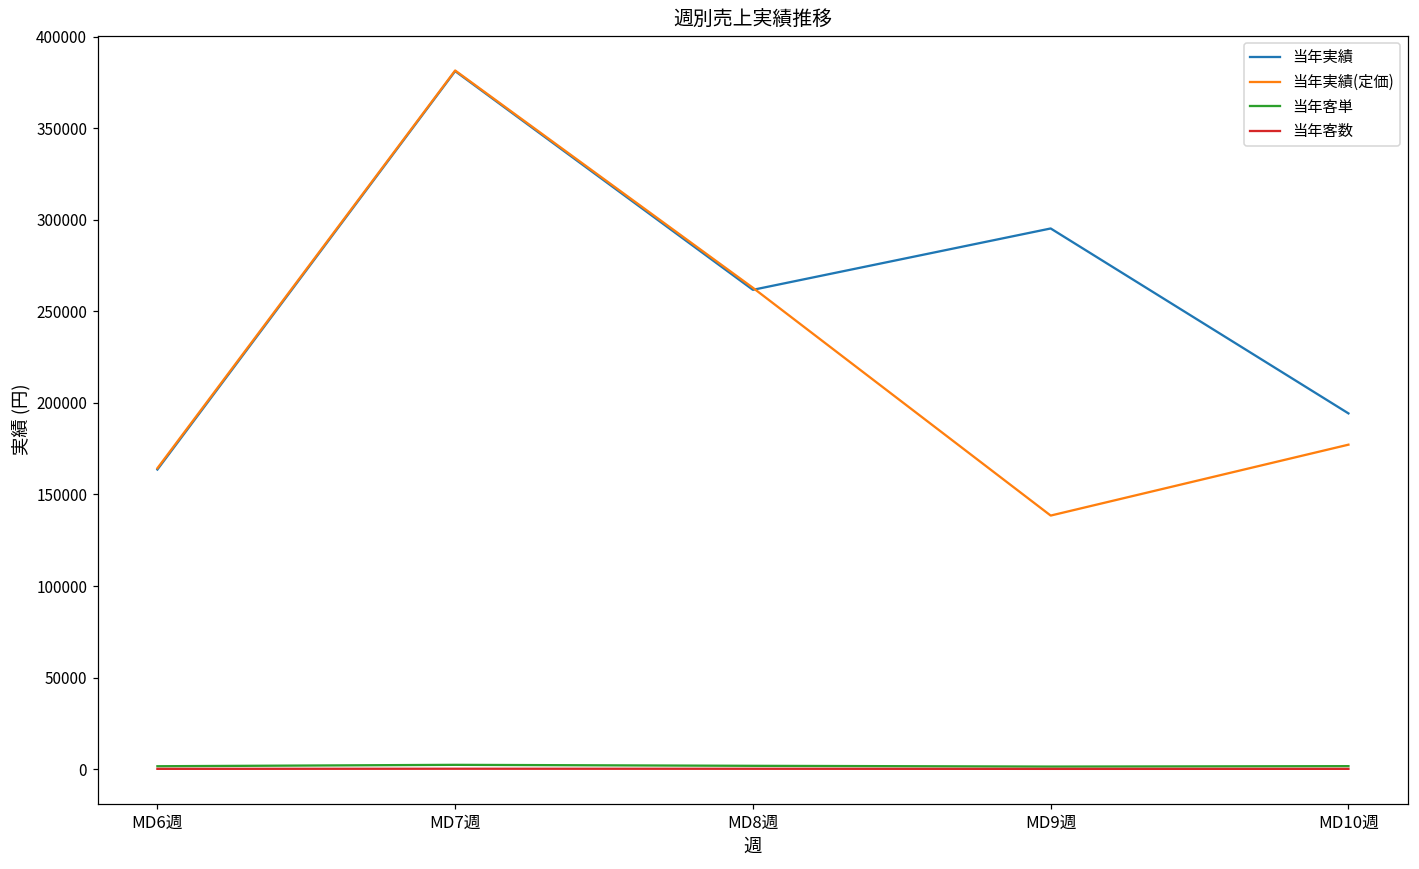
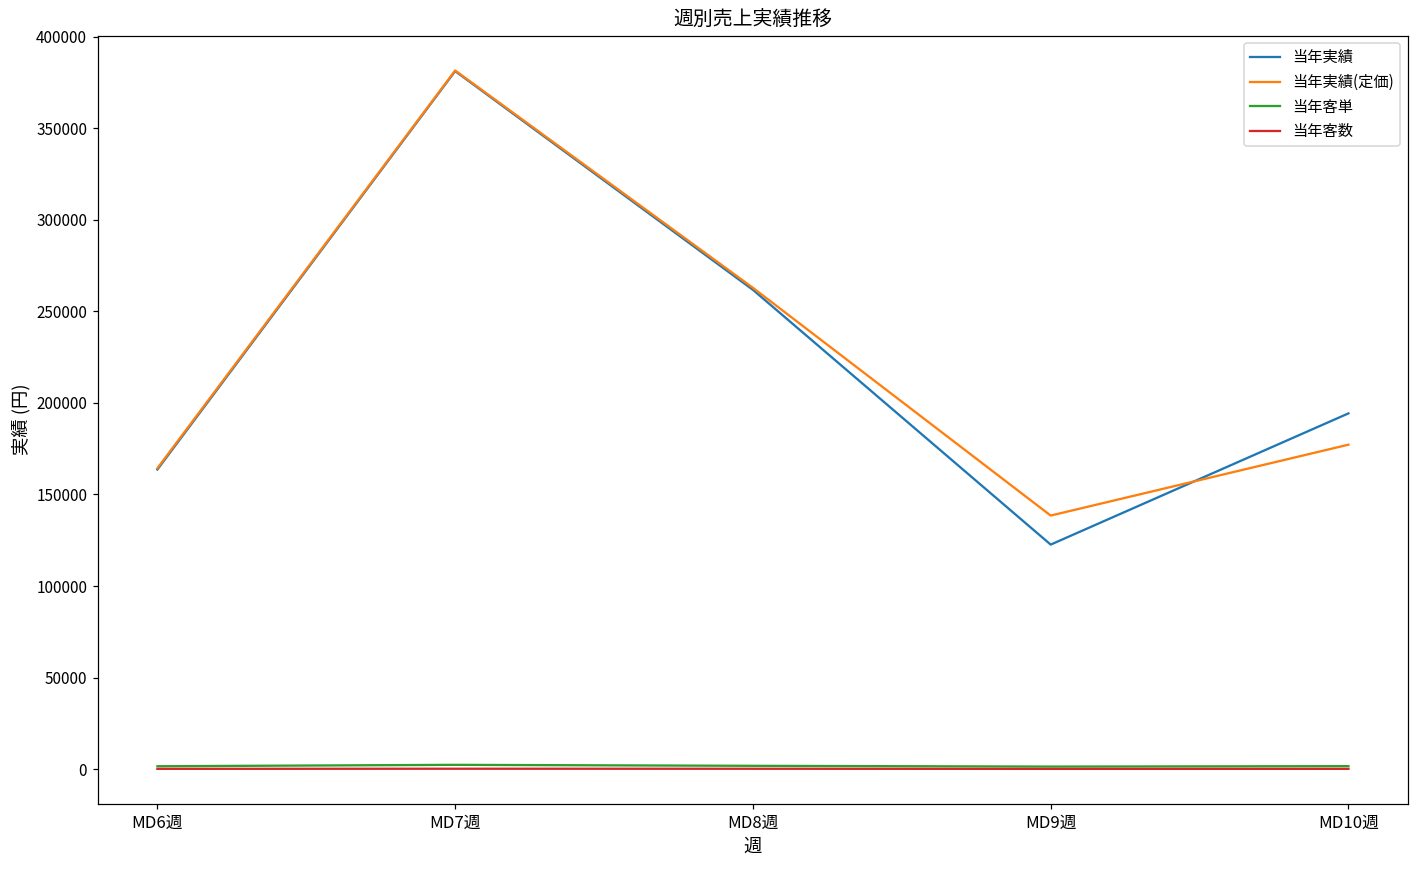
当年実績, MD9週: 295000 -> 123000
